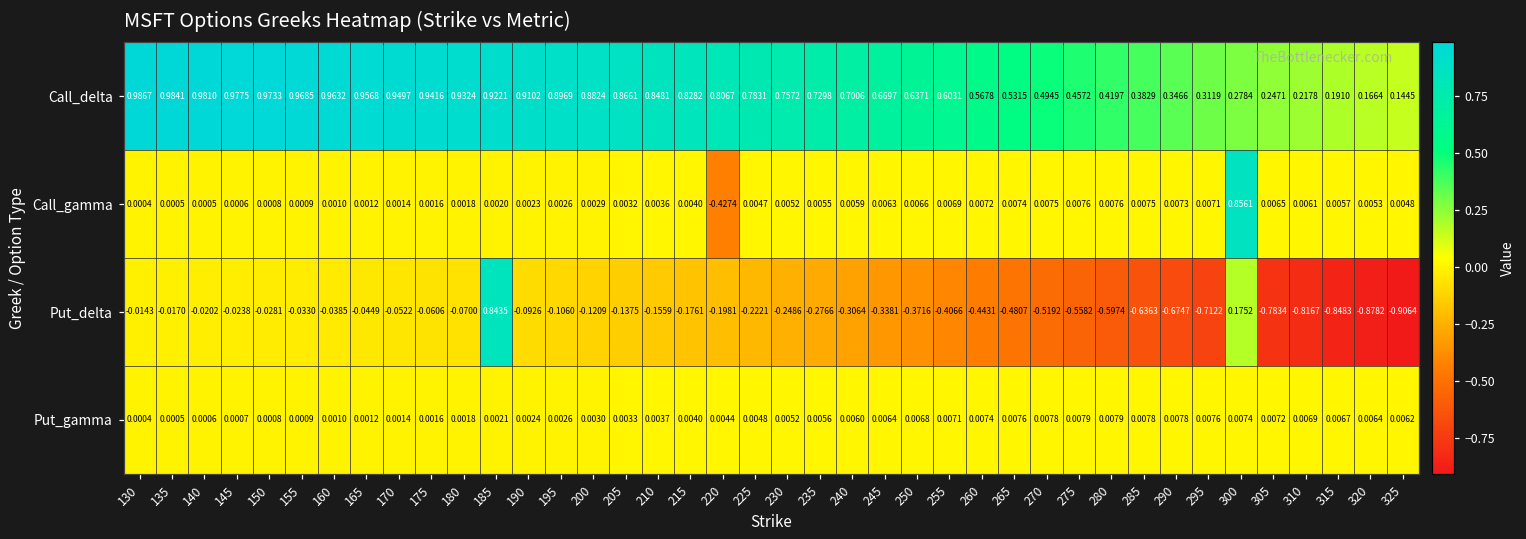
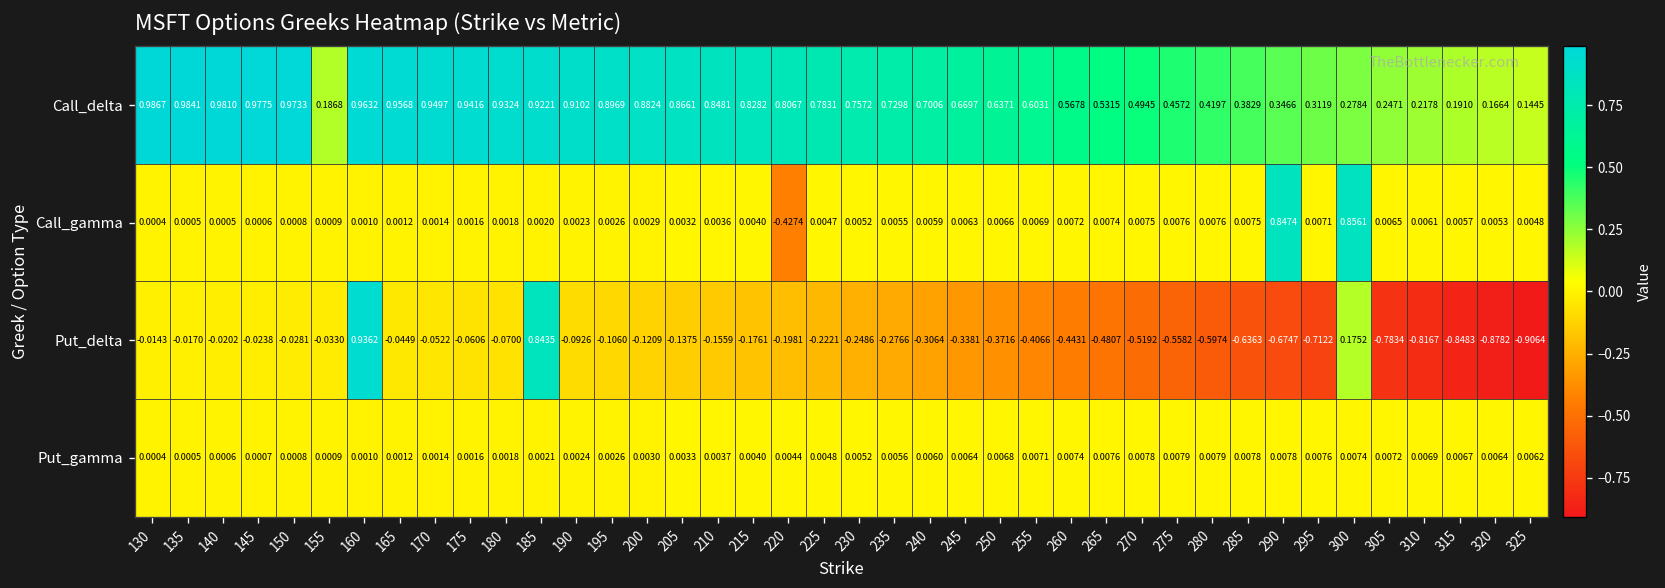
Call_delta, 155: 0.9685 -> 0.1868
Call_gamma, 290: 0.0073 -> 0.8474
Put_delta, 160: -0.0385 -> 0.9362
